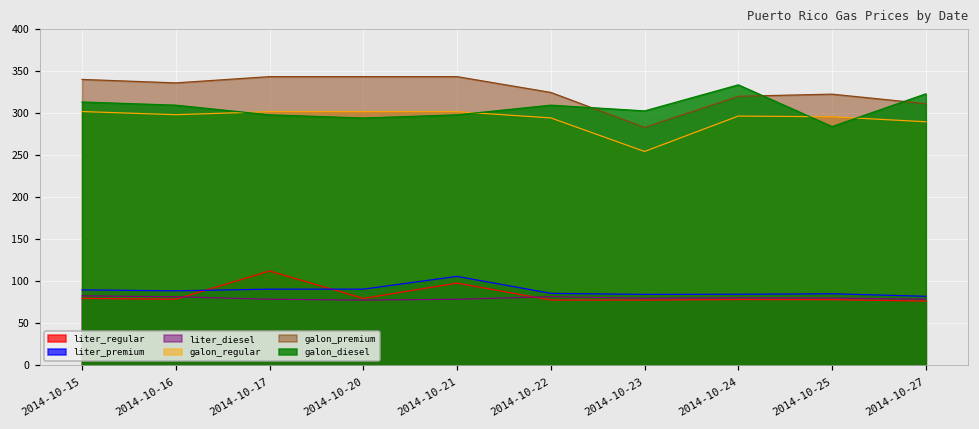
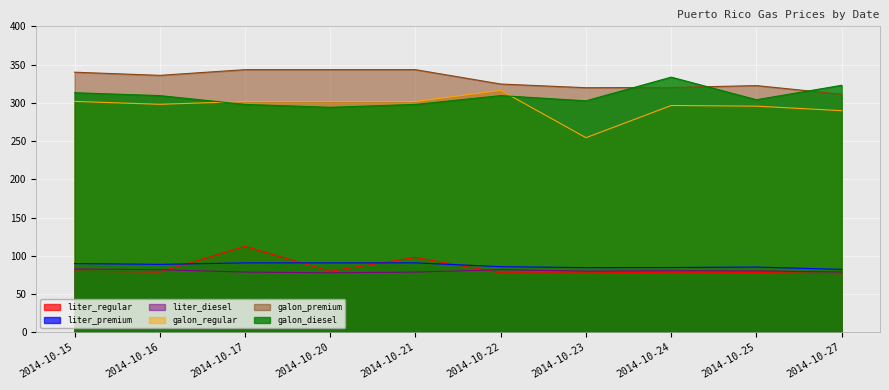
liter_premium, 2014-10-21: 110 -> 90
galon_regular, 2014-10-22: 290 -> 320
galon_premium, 2014-10-23: 280 -> 320
galon_diesel, 2014-10-25: 280 -> 300
